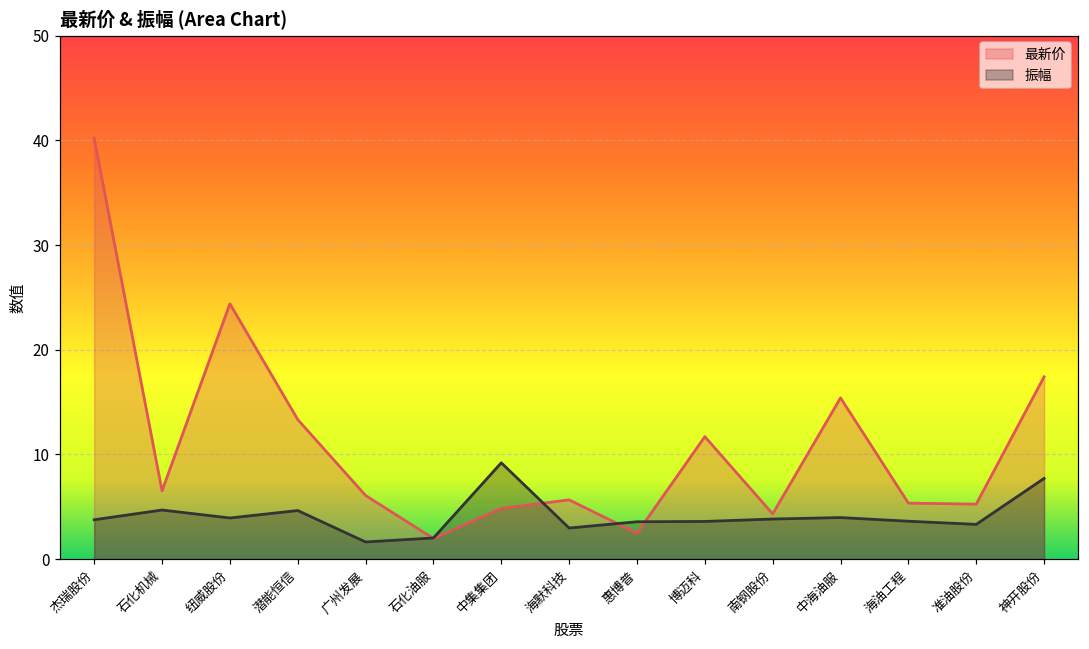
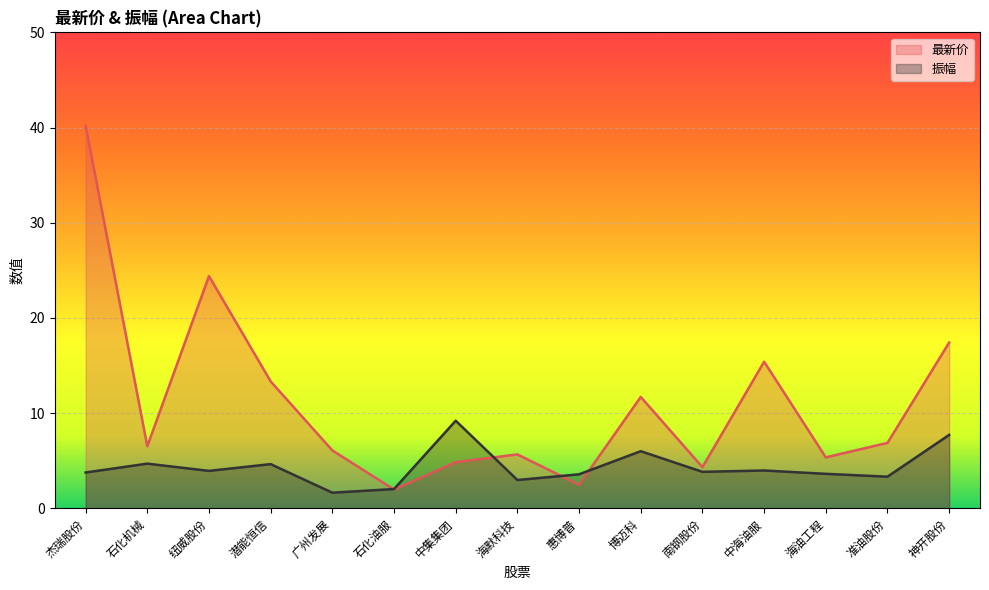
振幅, 博迈科: 4 -> 6
最新价, 准油股份: 5 -> 7
